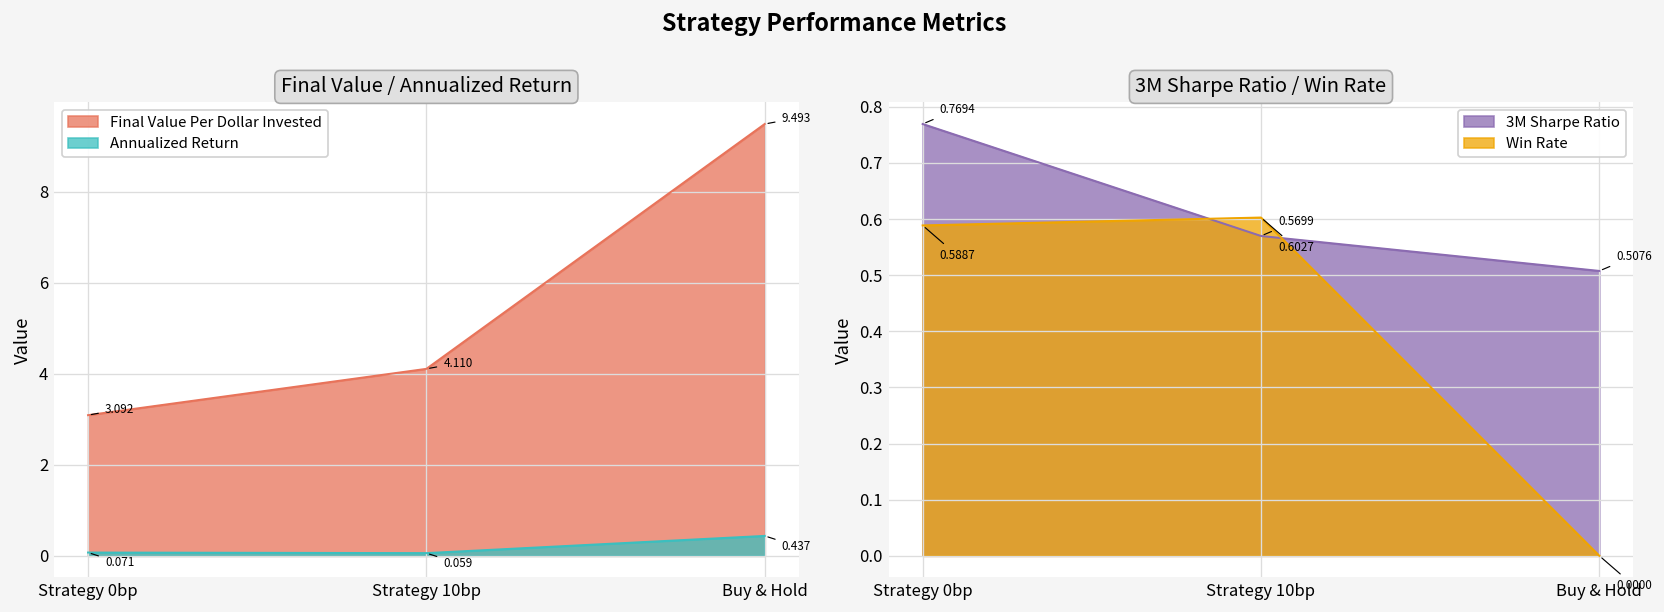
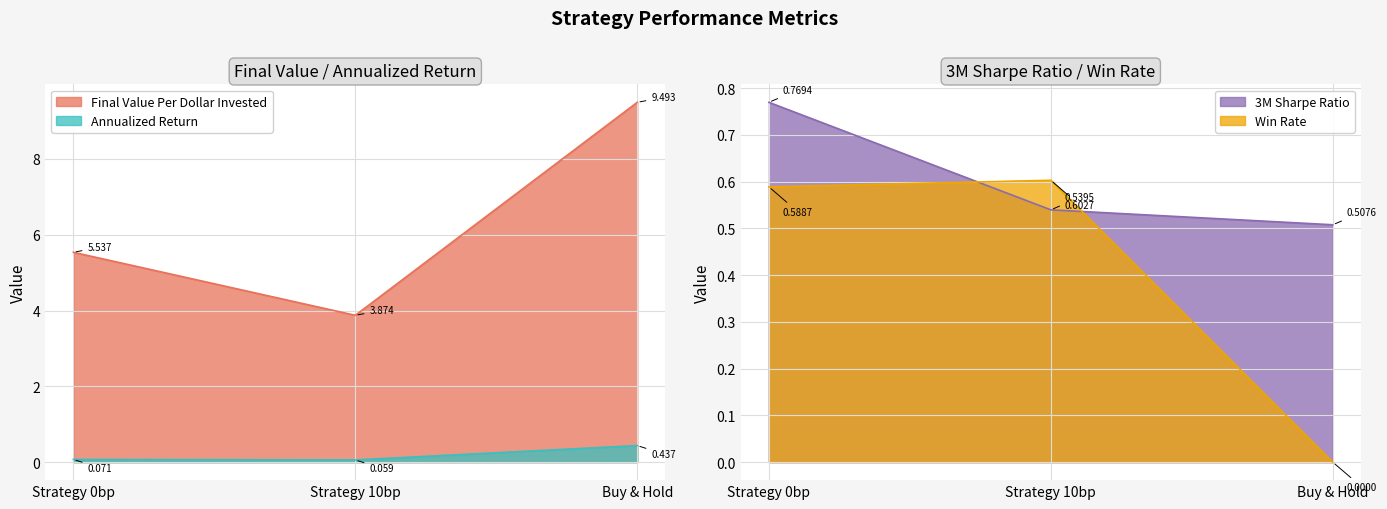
Final Value / Annualized Return, Final Value Per Dollar Invested, Strategy 0bp: 3.092 -> 5.537
Final Value / Annualized Return, Final Value Per Dollar Invested, Strategy 10bp: 4.110 -> 3.874
3M Sharpe Ratio / Win Rate, 3M Sharpe Ratio, Strategy 10bp: 0.5699 -> 0.5395
